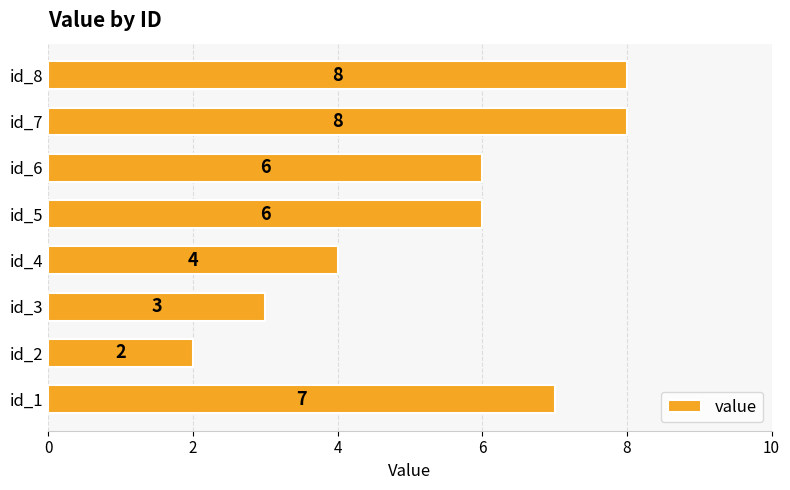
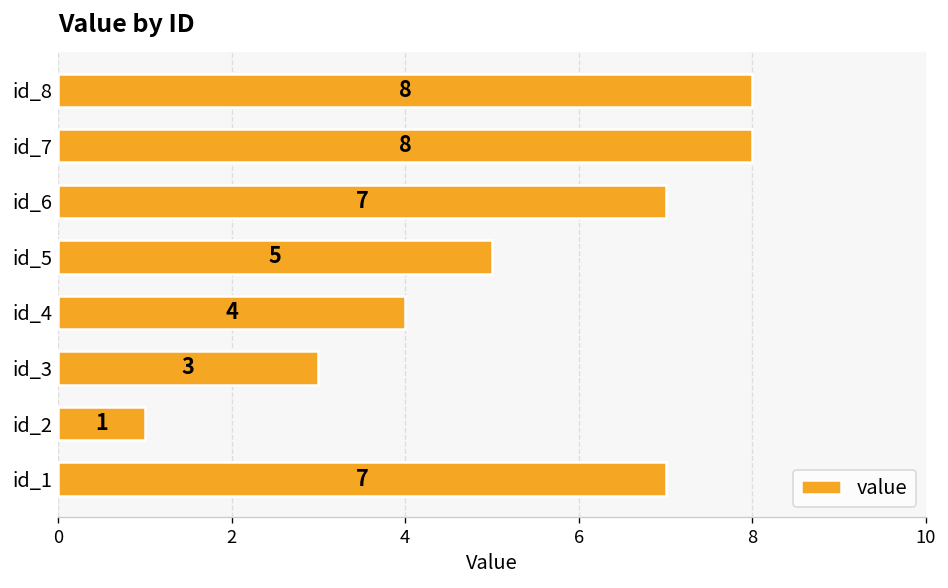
id_6: 6 -> 7
id_5: 6 -> 5
id_2: 2 -> 1
